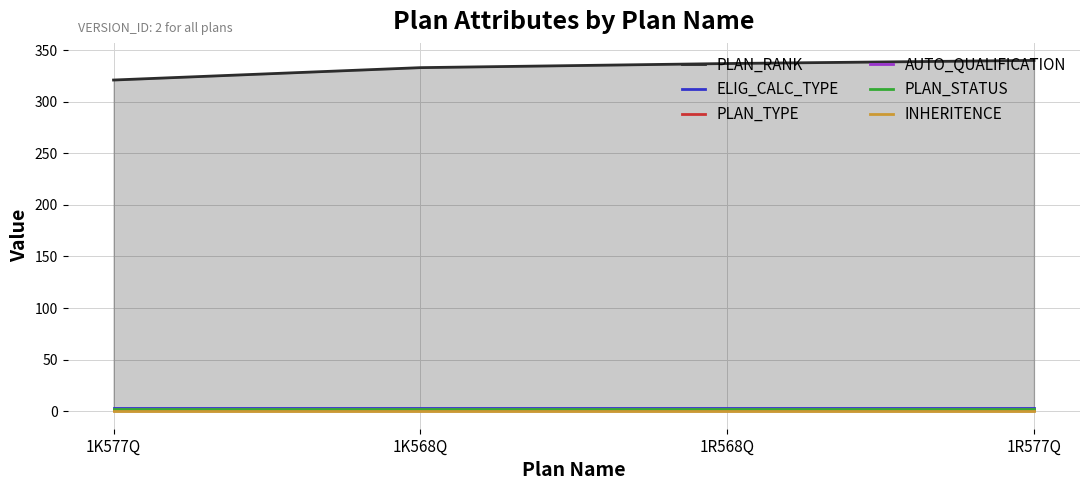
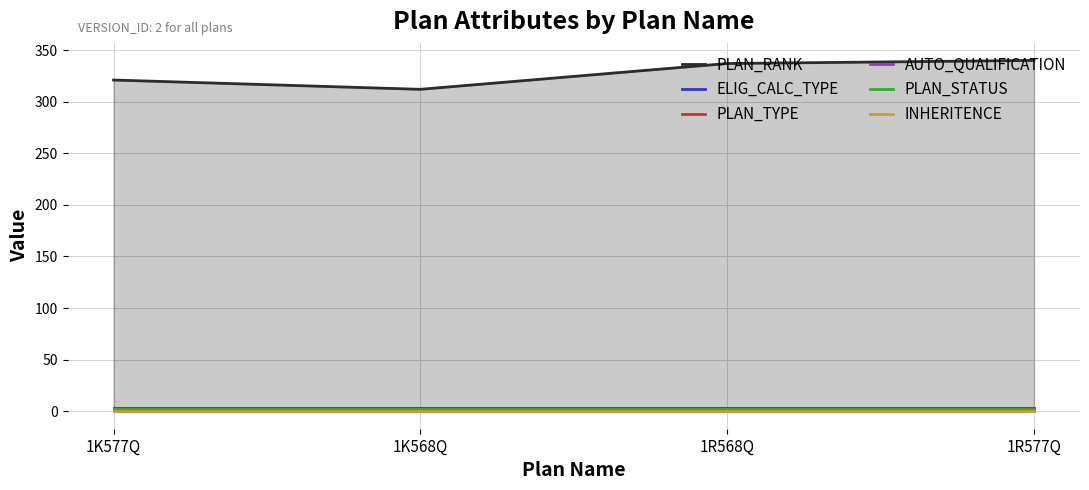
PLAN_RANK, 1K568Q: 333 -> 312
